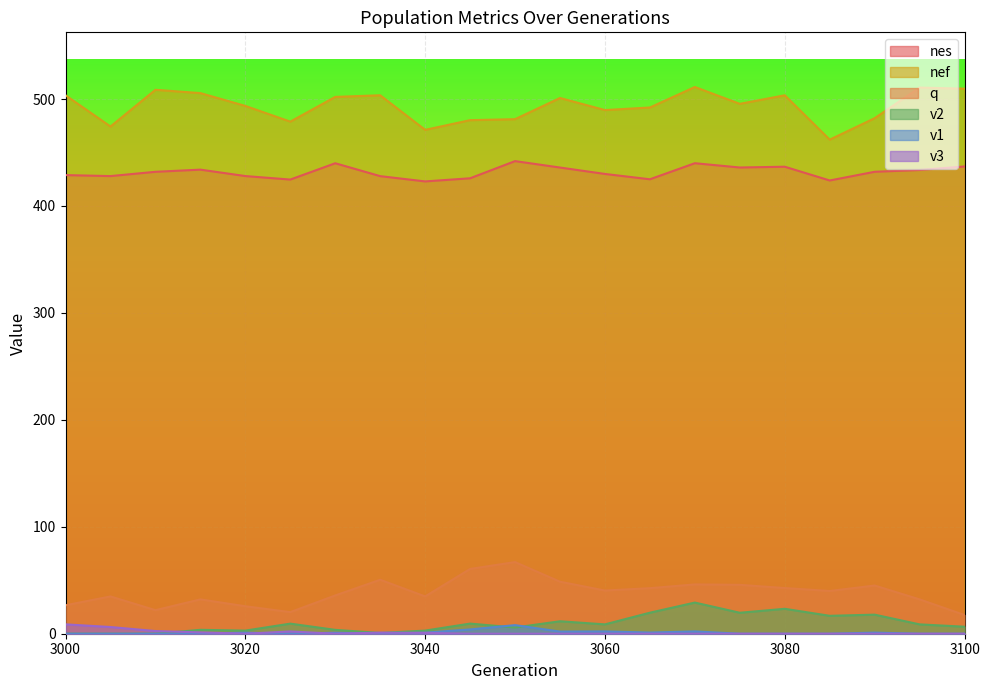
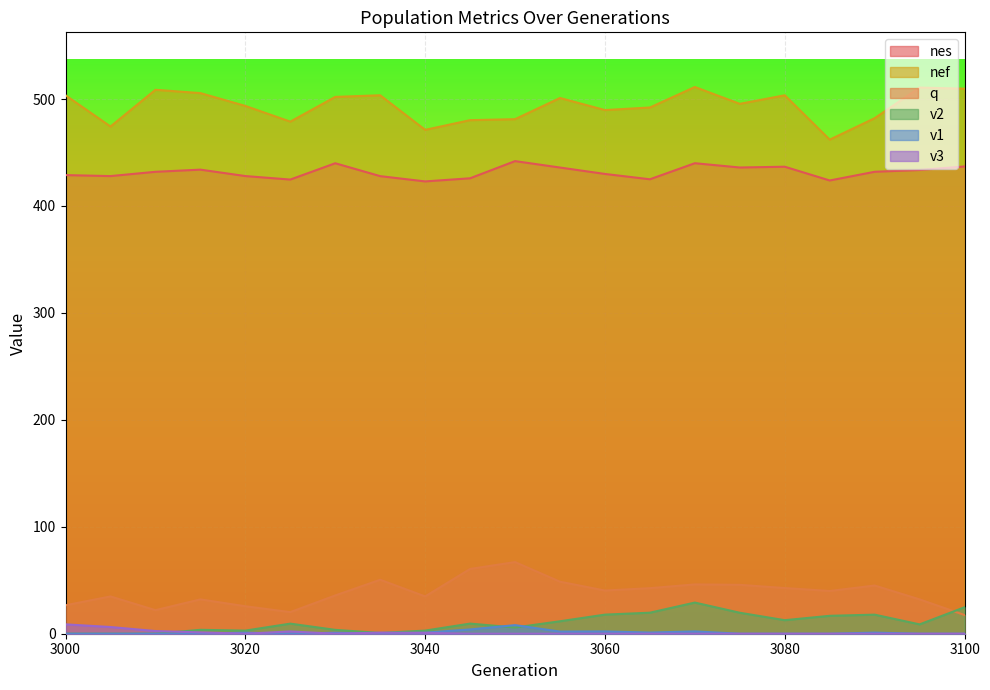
v2, 3060: 9 -> 18
v2, 3080: 23 -> 13
v2, 3100: 7 -> 25
